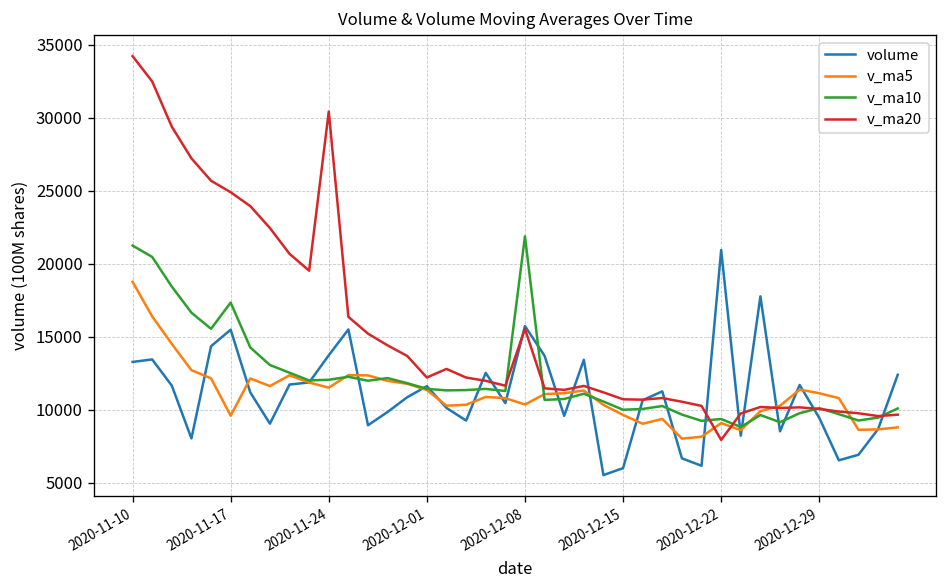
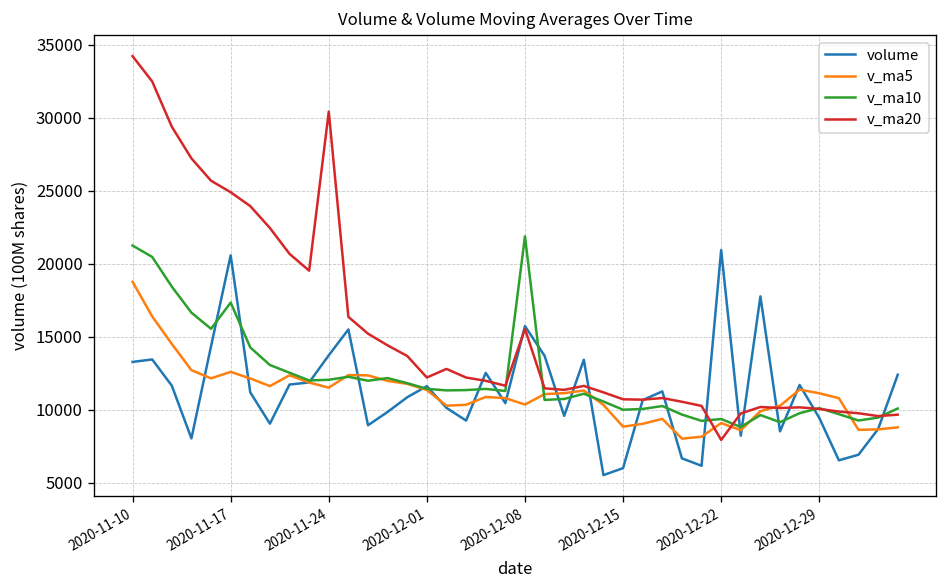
volume, 2020-11-17: 15500 -> 20600
v_ma5, 2020-11-17: 9600 -> 12600
v_ma5, 2020-12-15: 9600 -> 8800
